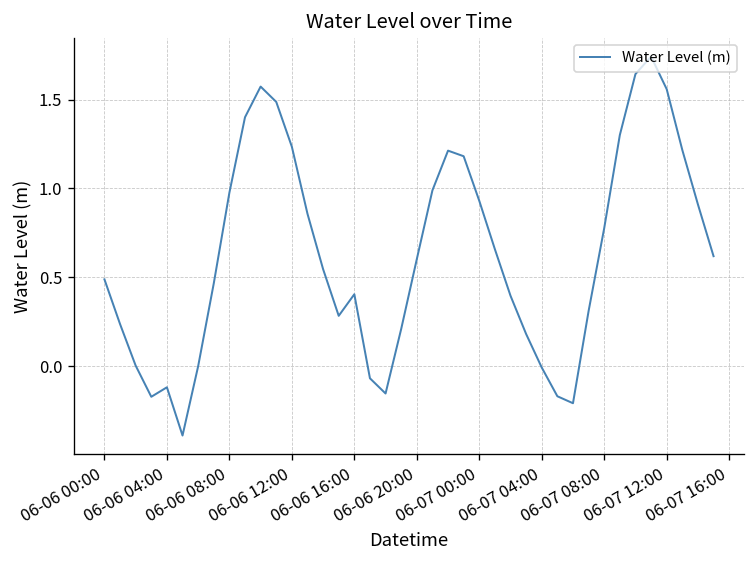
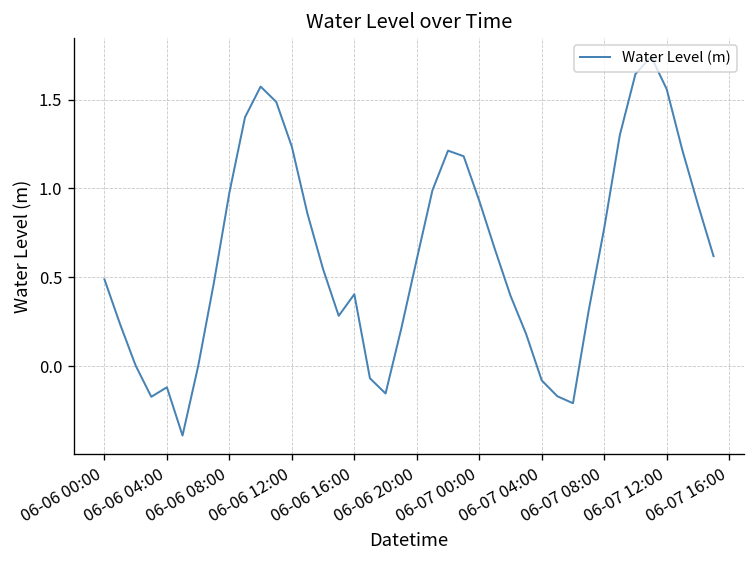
06-07 04:00: -0.01 -> -0.08
